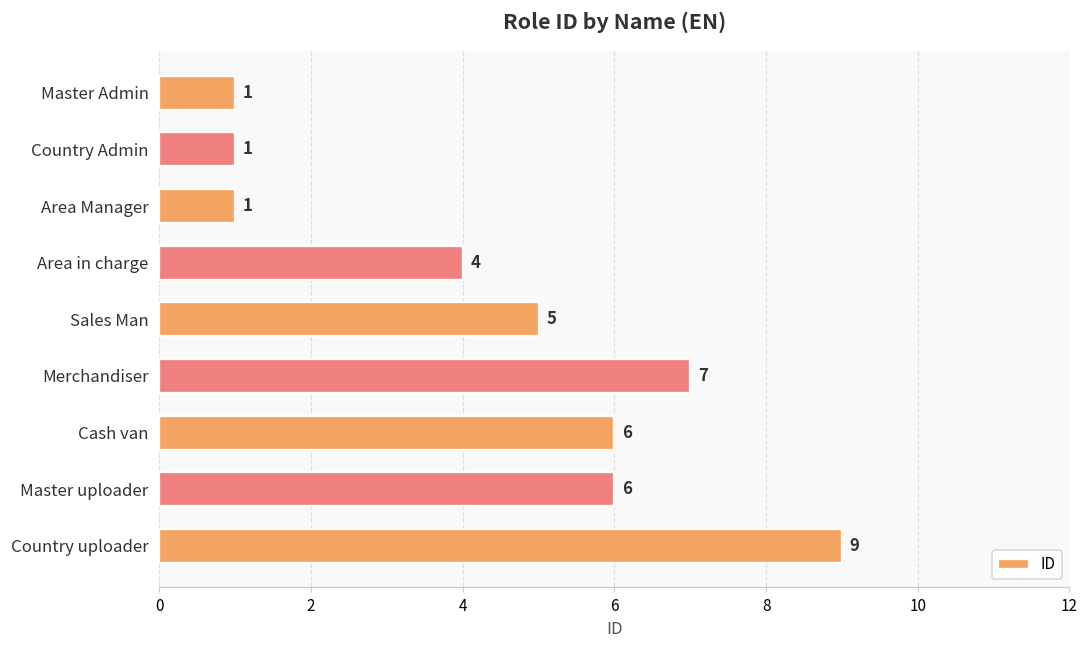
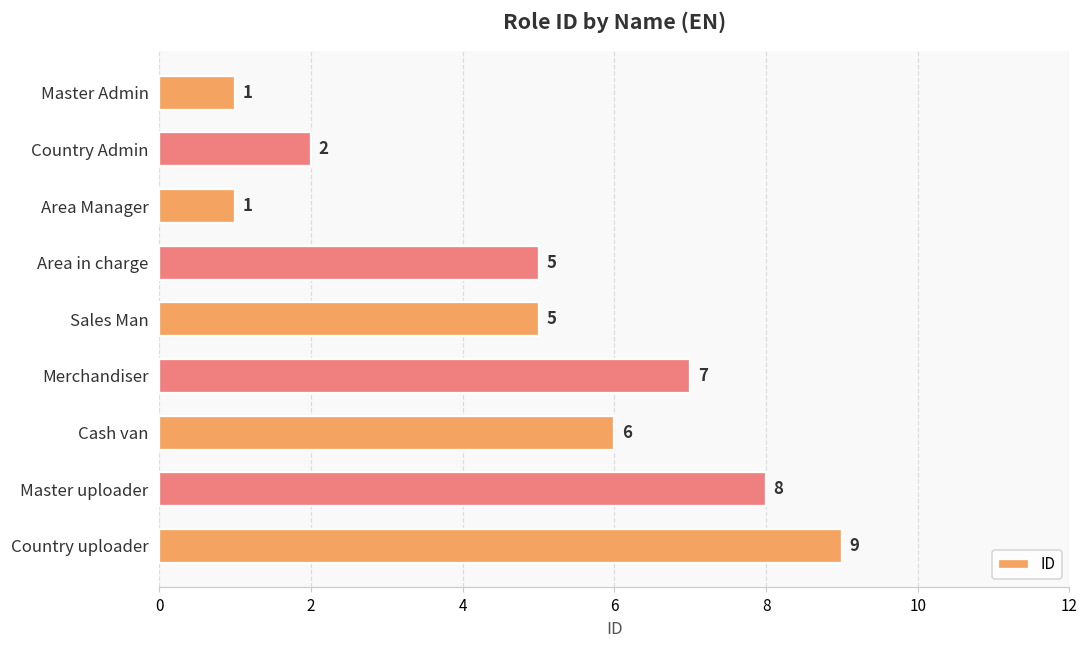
Country Admin: 1 -> 2
Area in charge: 4 -> 5
Master uploader: 6 -> 8
